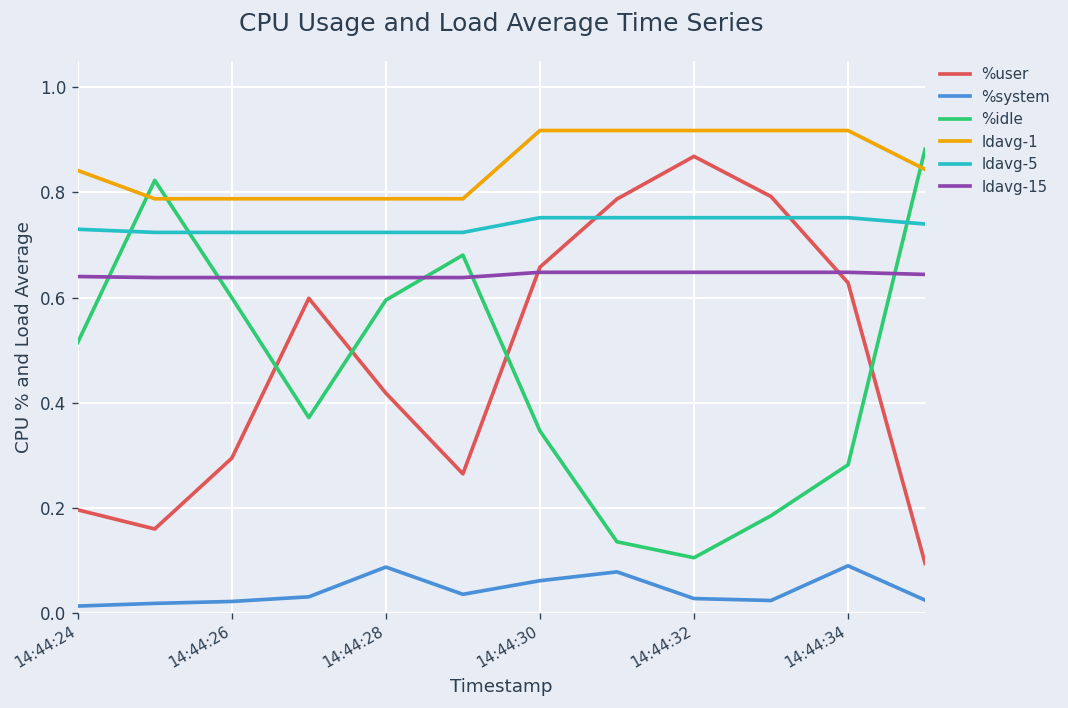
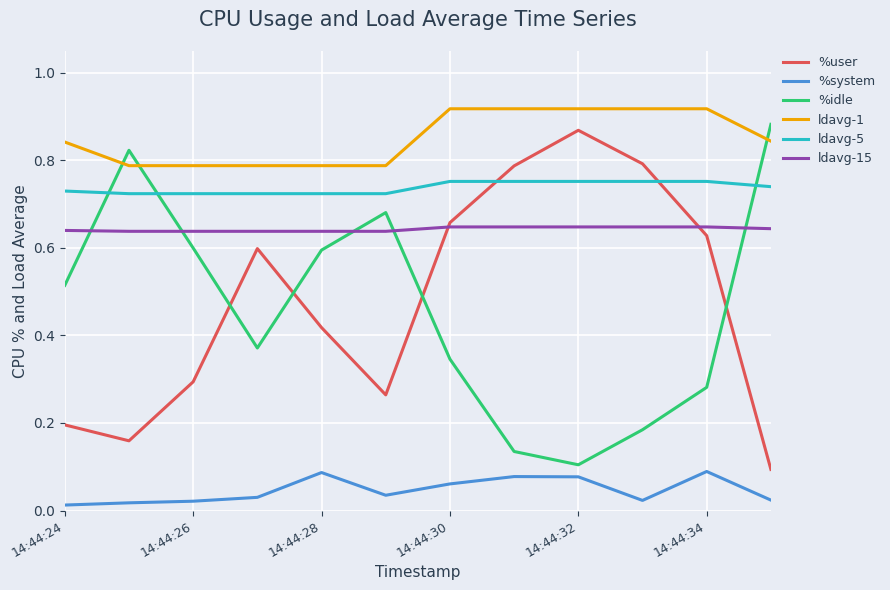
%system, 14:44:32: 0.03 -> 0.08
